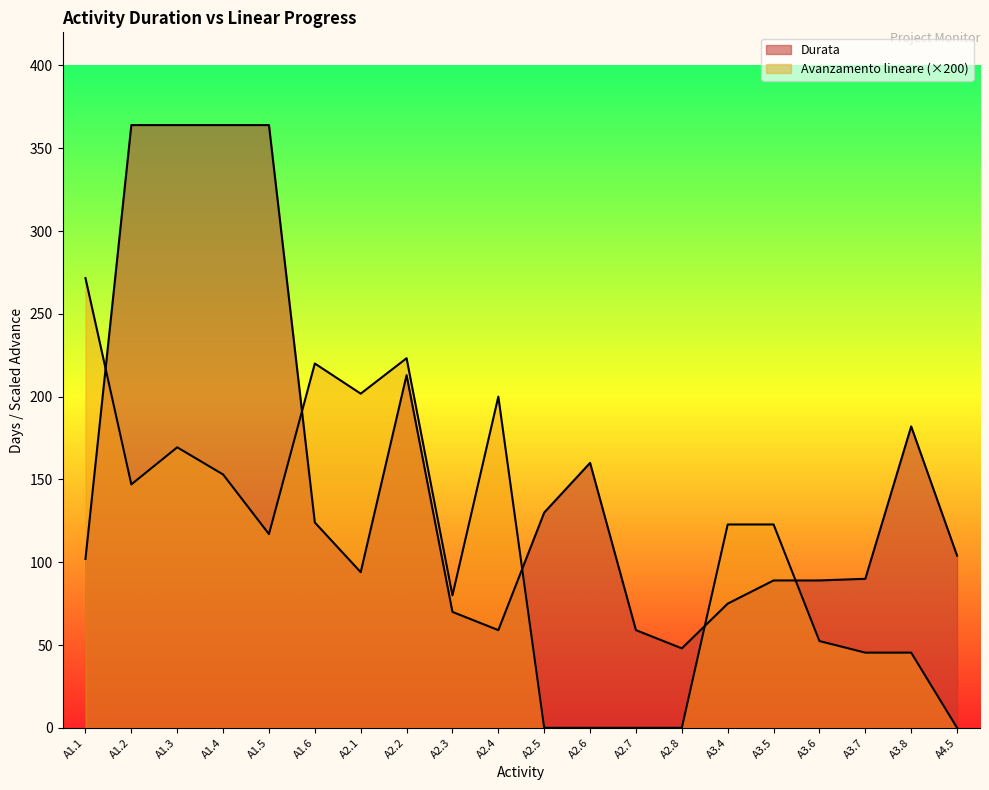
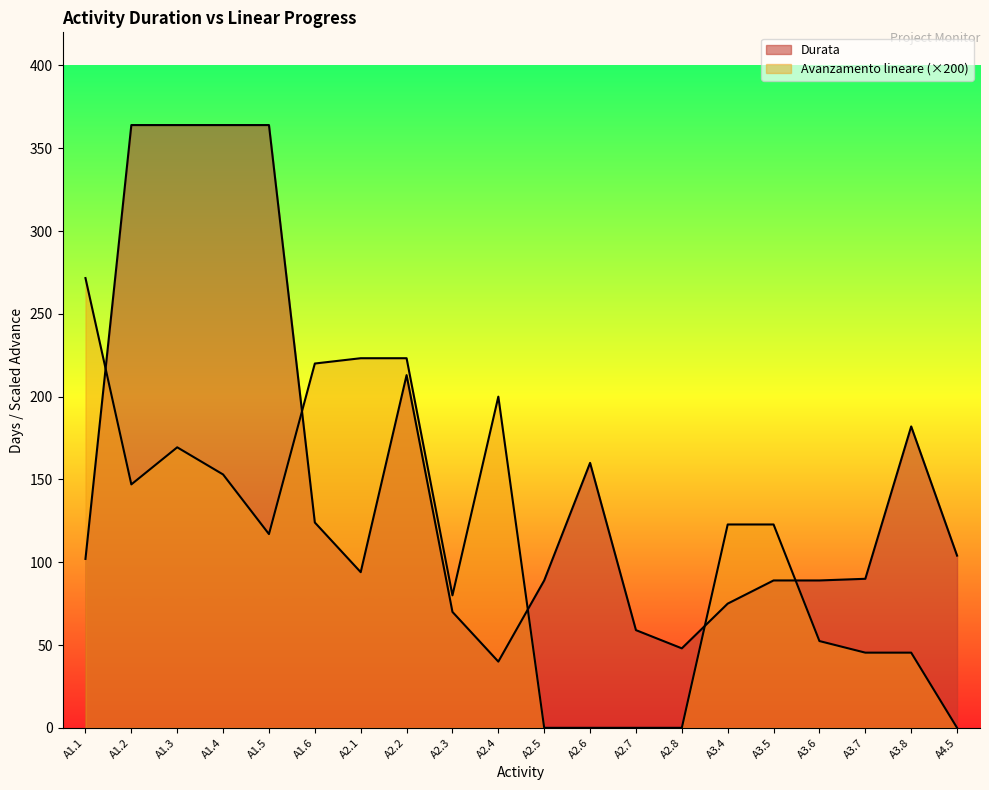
Avanzamento lineare (×200), A2.1: 202 -> 223
Durata, A2.4: 59 -> 40
Durata, A2.5: 130 -> 89
